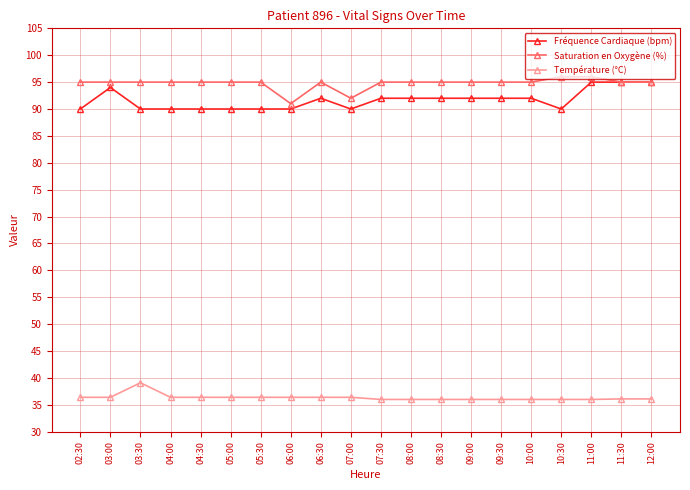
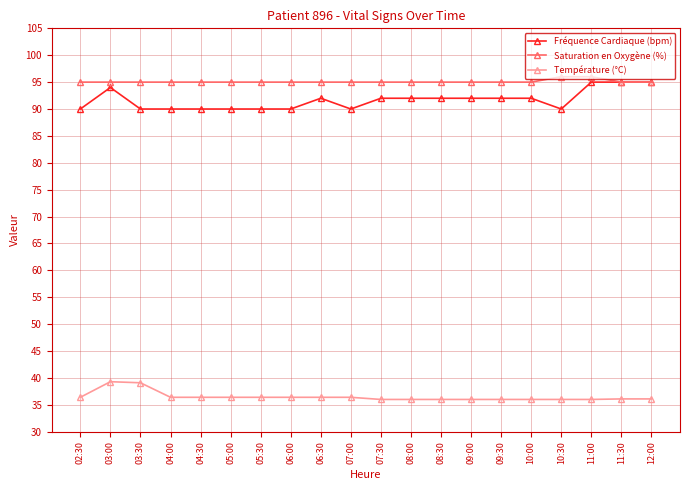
Température (°C), 03:00: 36 -> 39
Saturation en Oxygène (%), 06:00: 91 -> 95
Saturation en Oxygène (%), 07:00: 92 -> 95
